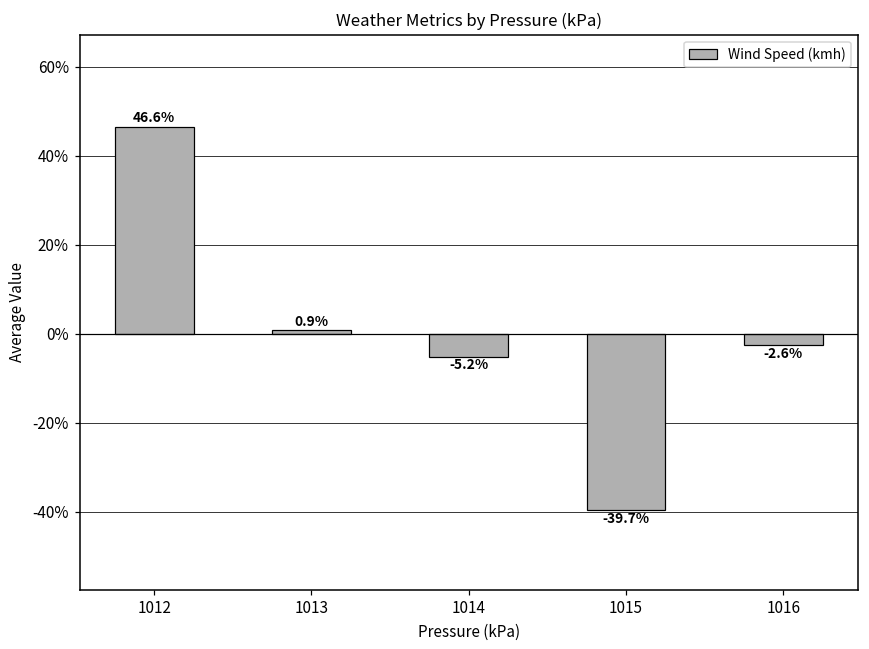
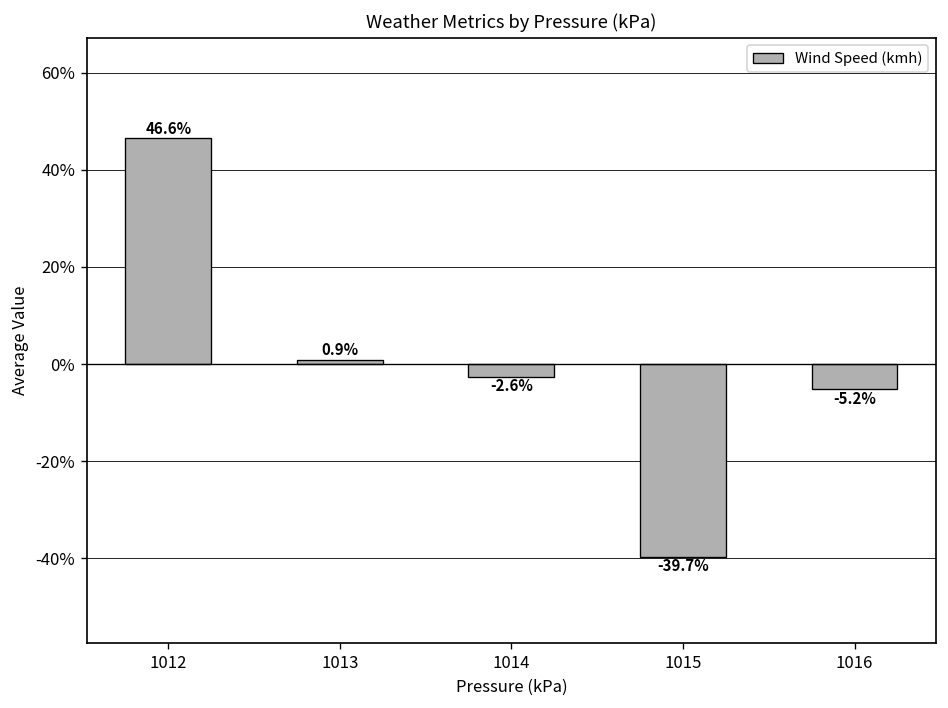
1014: -5.2% -> -2.6%
1016: -2.6% -> -5.2%
